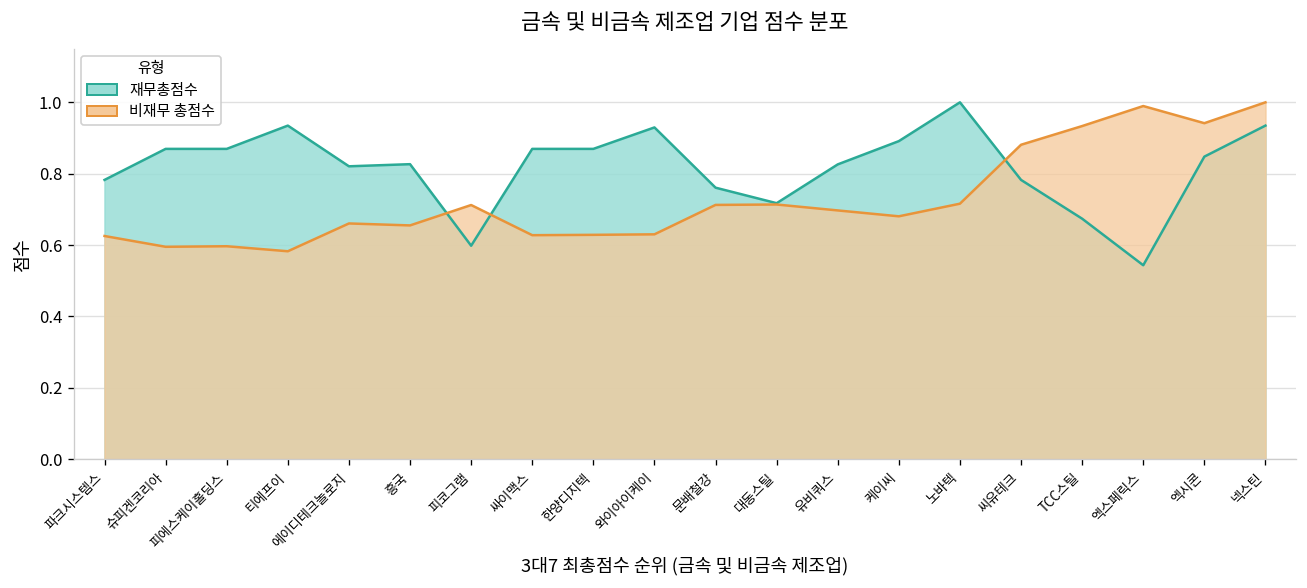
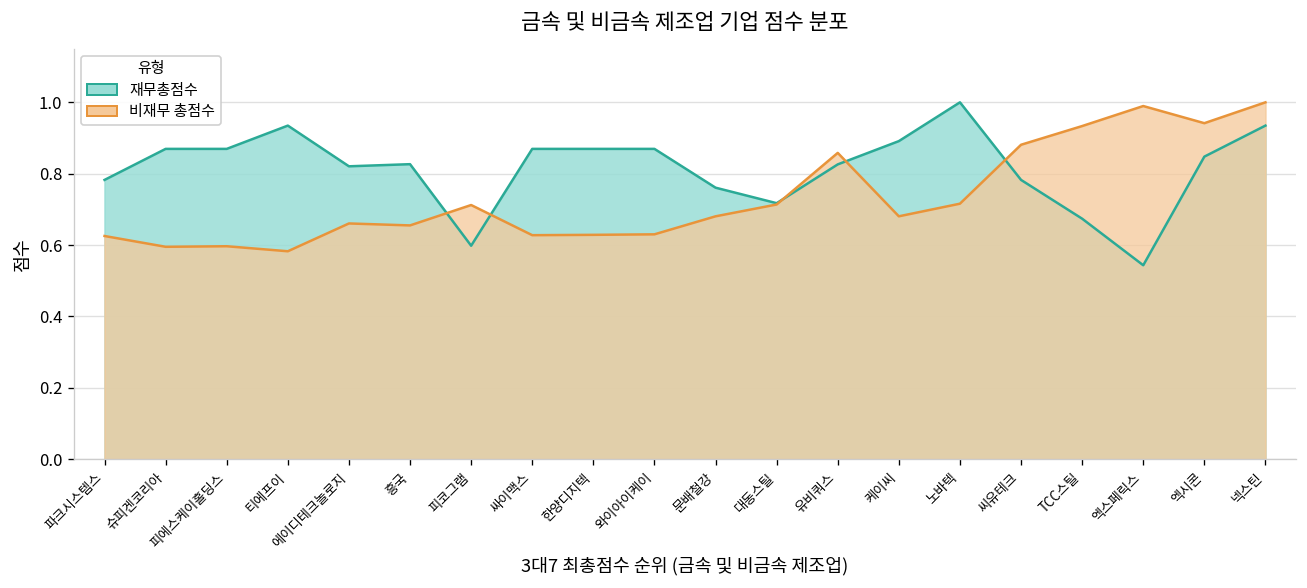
재무총점수, 와이아이케이: 0.93 -> 0.87
비재무 총점수, 문배철강: 0.71 -> 0.68
비재무 총점수, 유비쿼스: 0.70 -> 0.86
